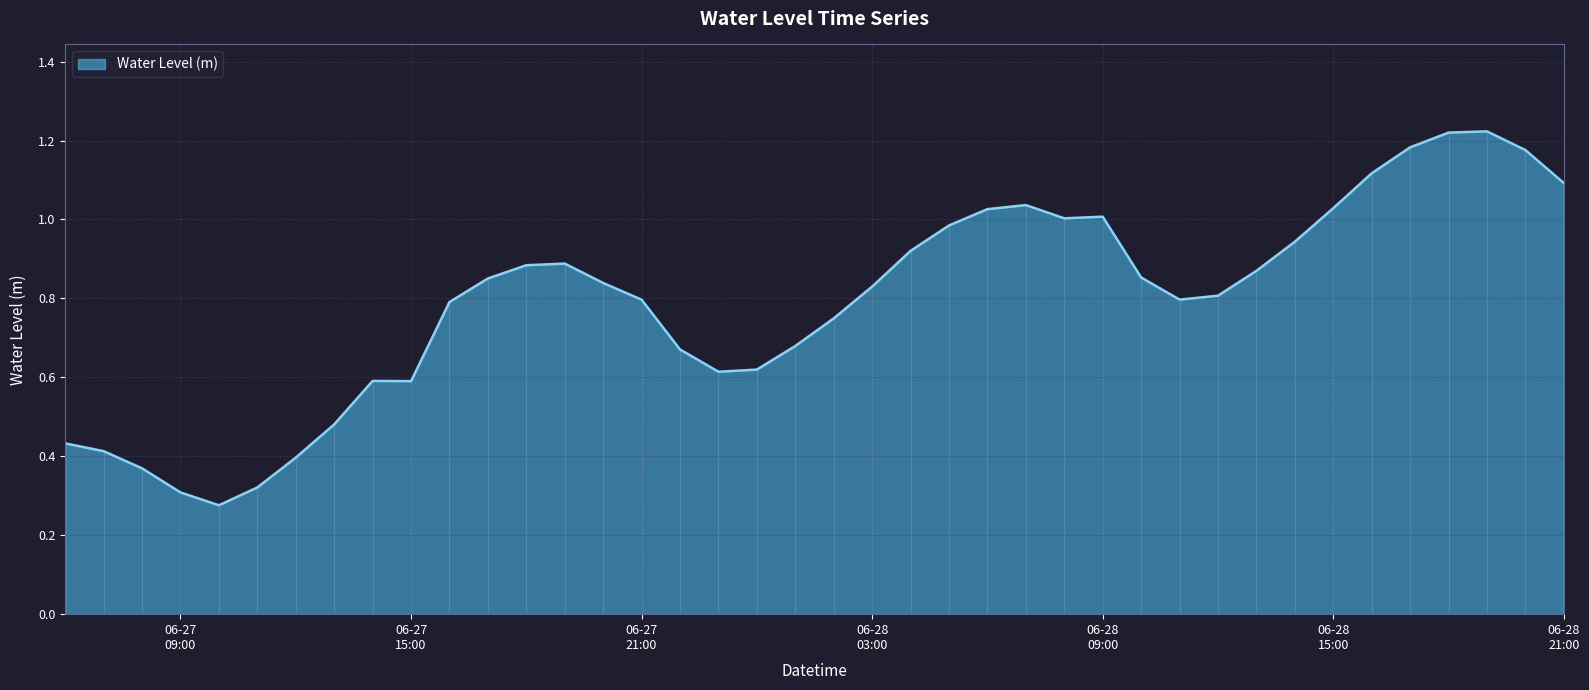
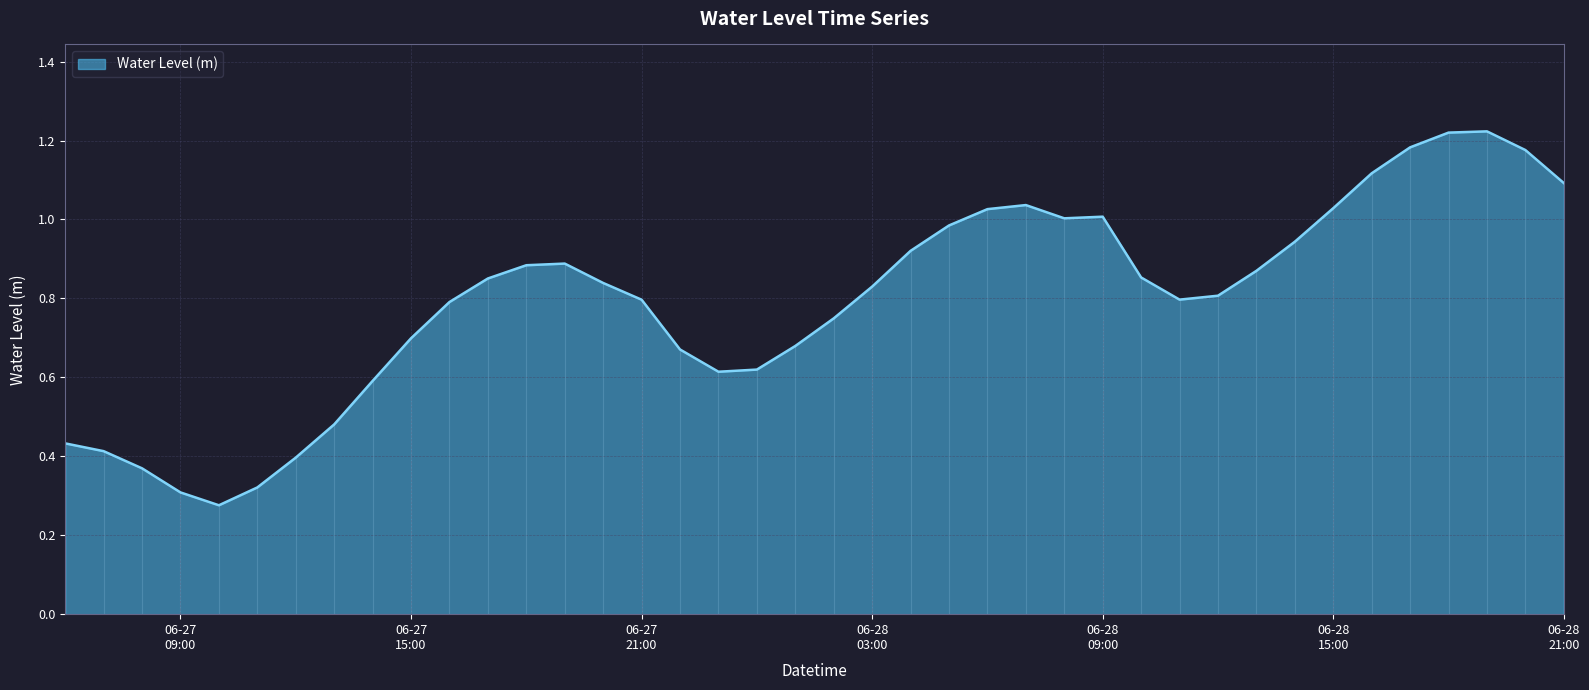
06-27 15:00: 0.59 -> 0.70
